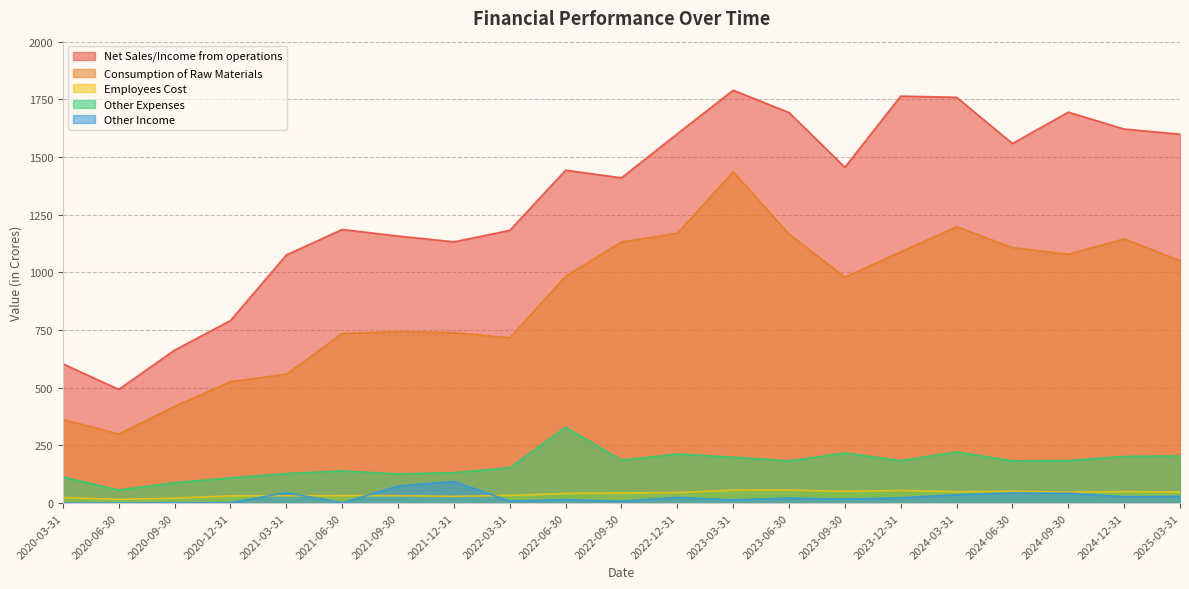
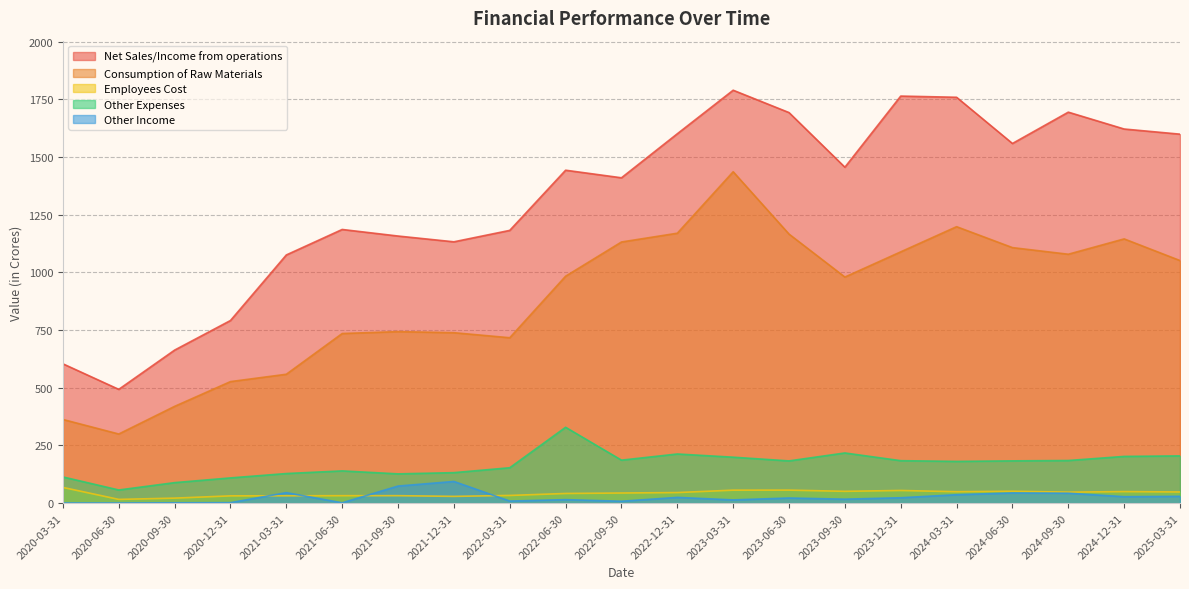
Employees Cost, 2020-03-31: 20 -> 70
Other Expenses, 2024-03-31: 220 -> 180
